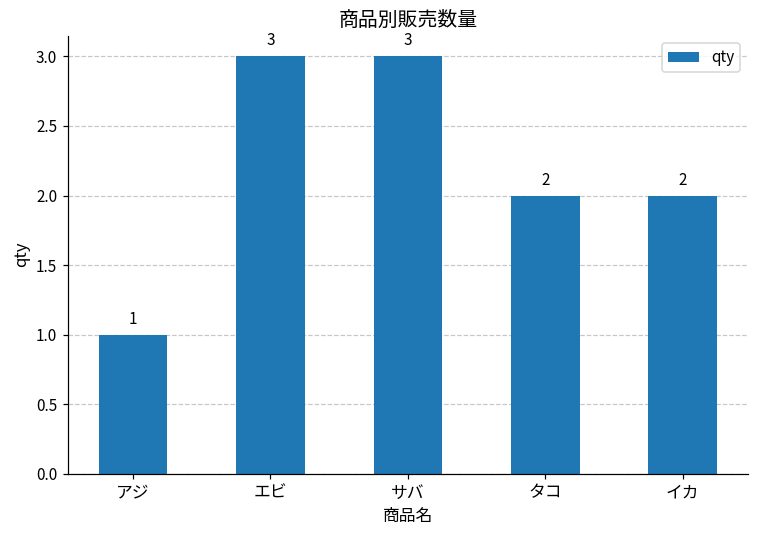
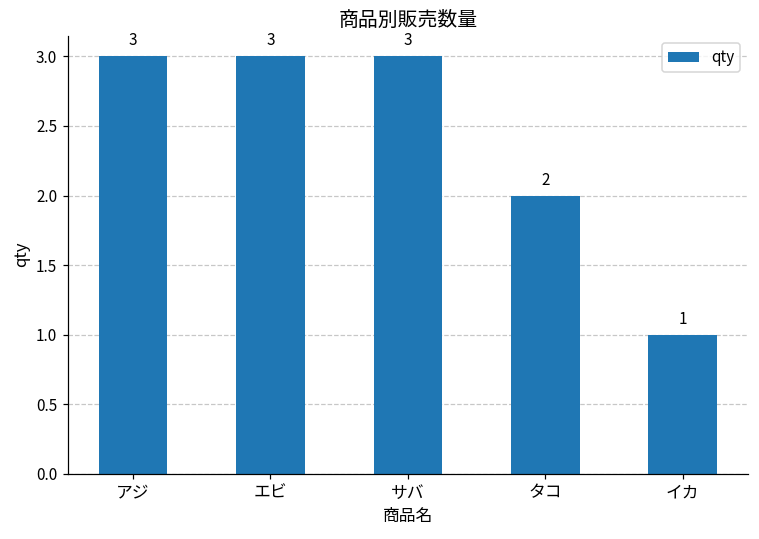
アジ: 1 -> 3
イカ: 2 -> 1
